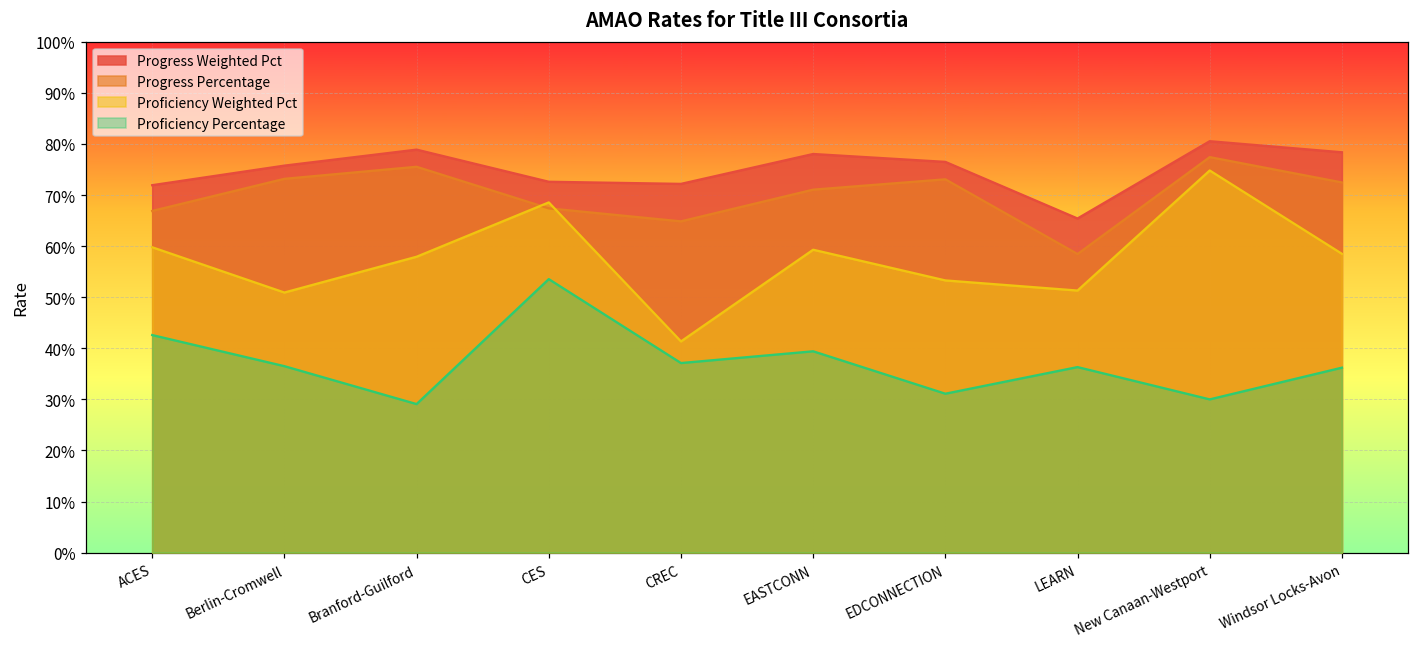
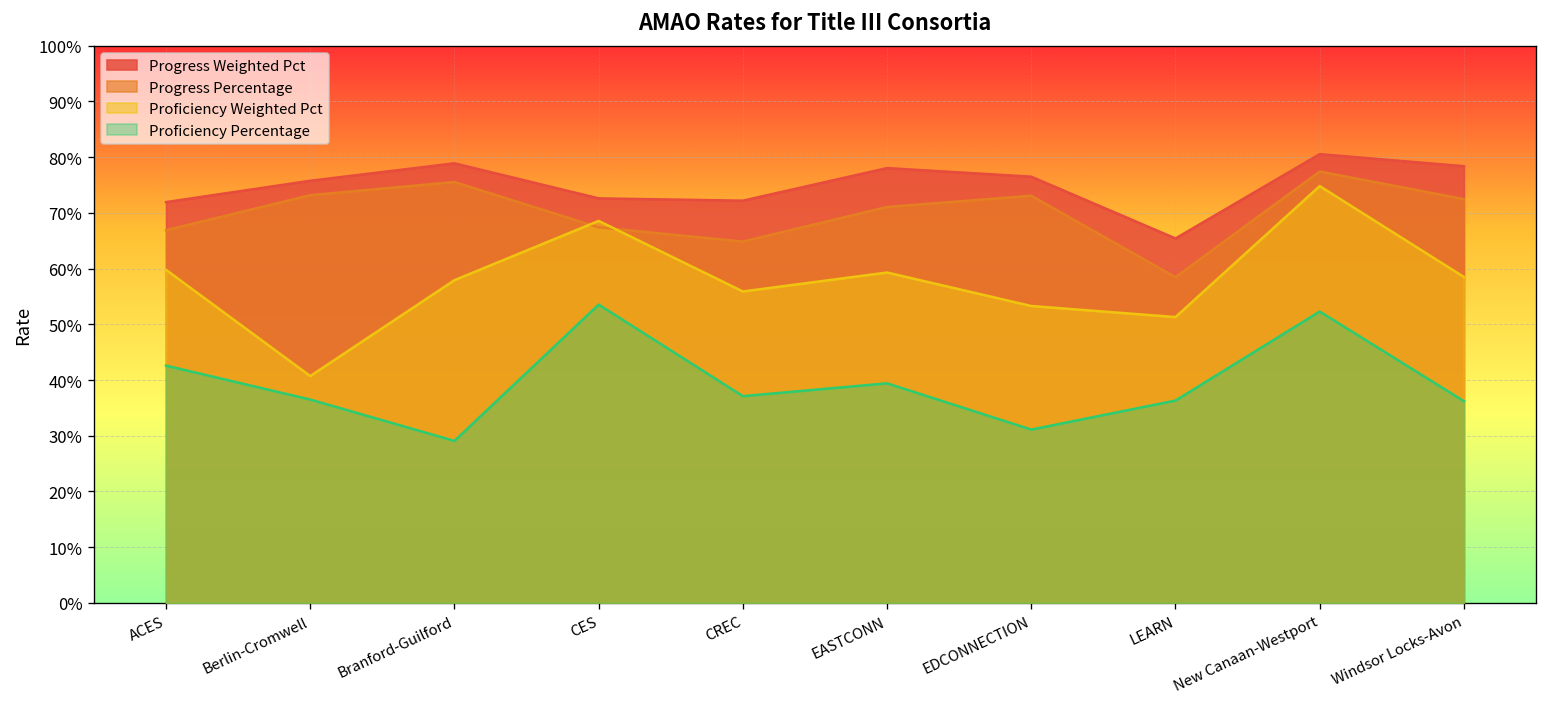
Proficiency Weighted Pct, Berlin-Cromwell: 51% -> 41%
Proficiency Weighted Pct, CREC: 41% -> 56%
Proficiency Percentage, New Canaan-Westport: 30% -> 52%
